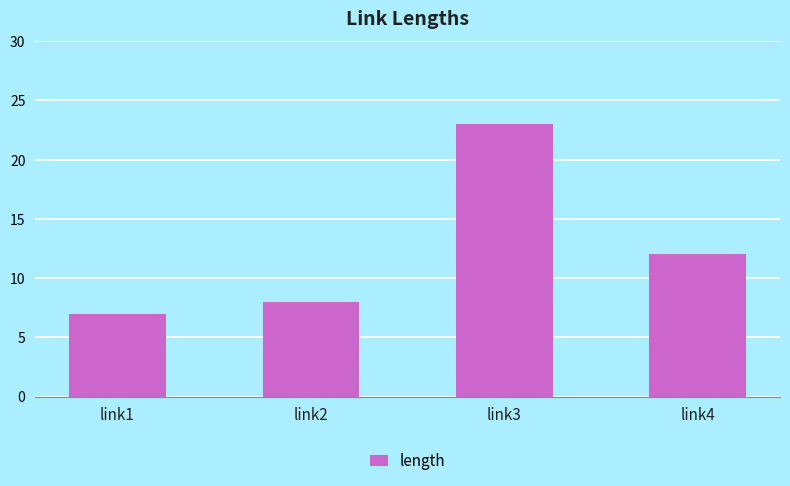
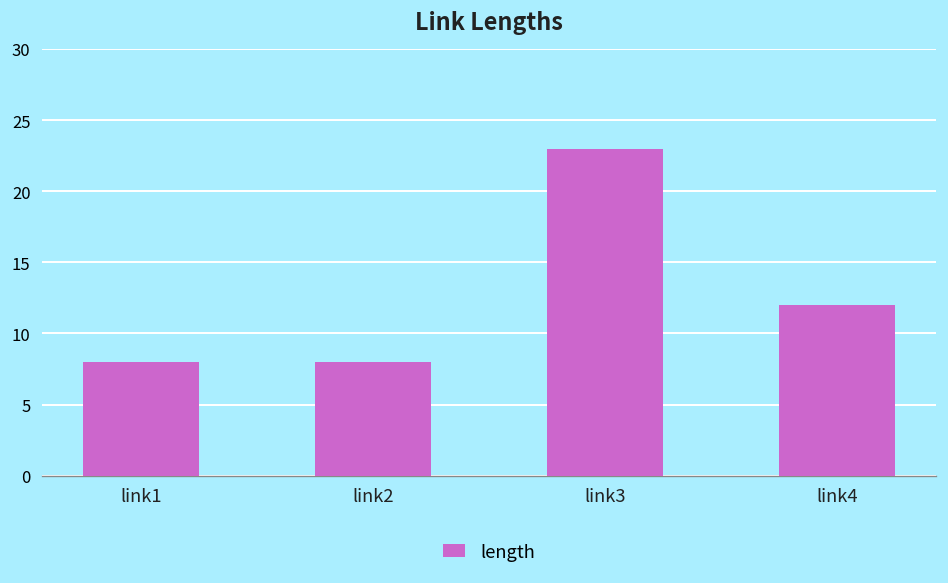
link1: 7 -> 8
